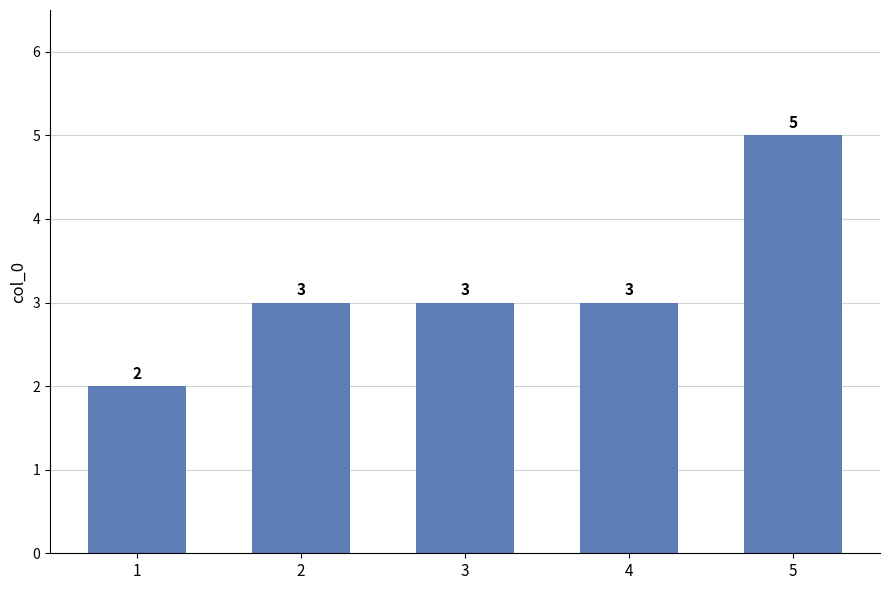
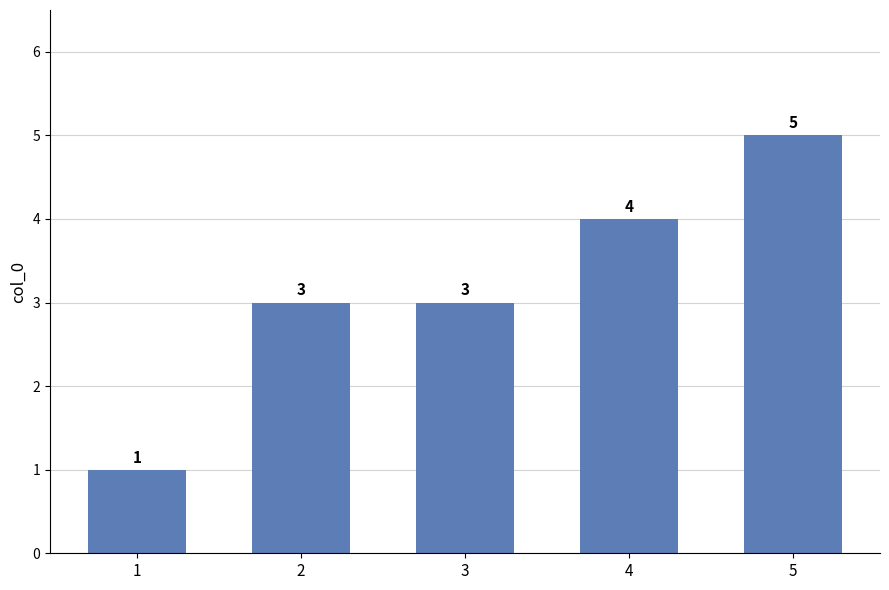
1: 2 -> 1
4: 3 -> 4
